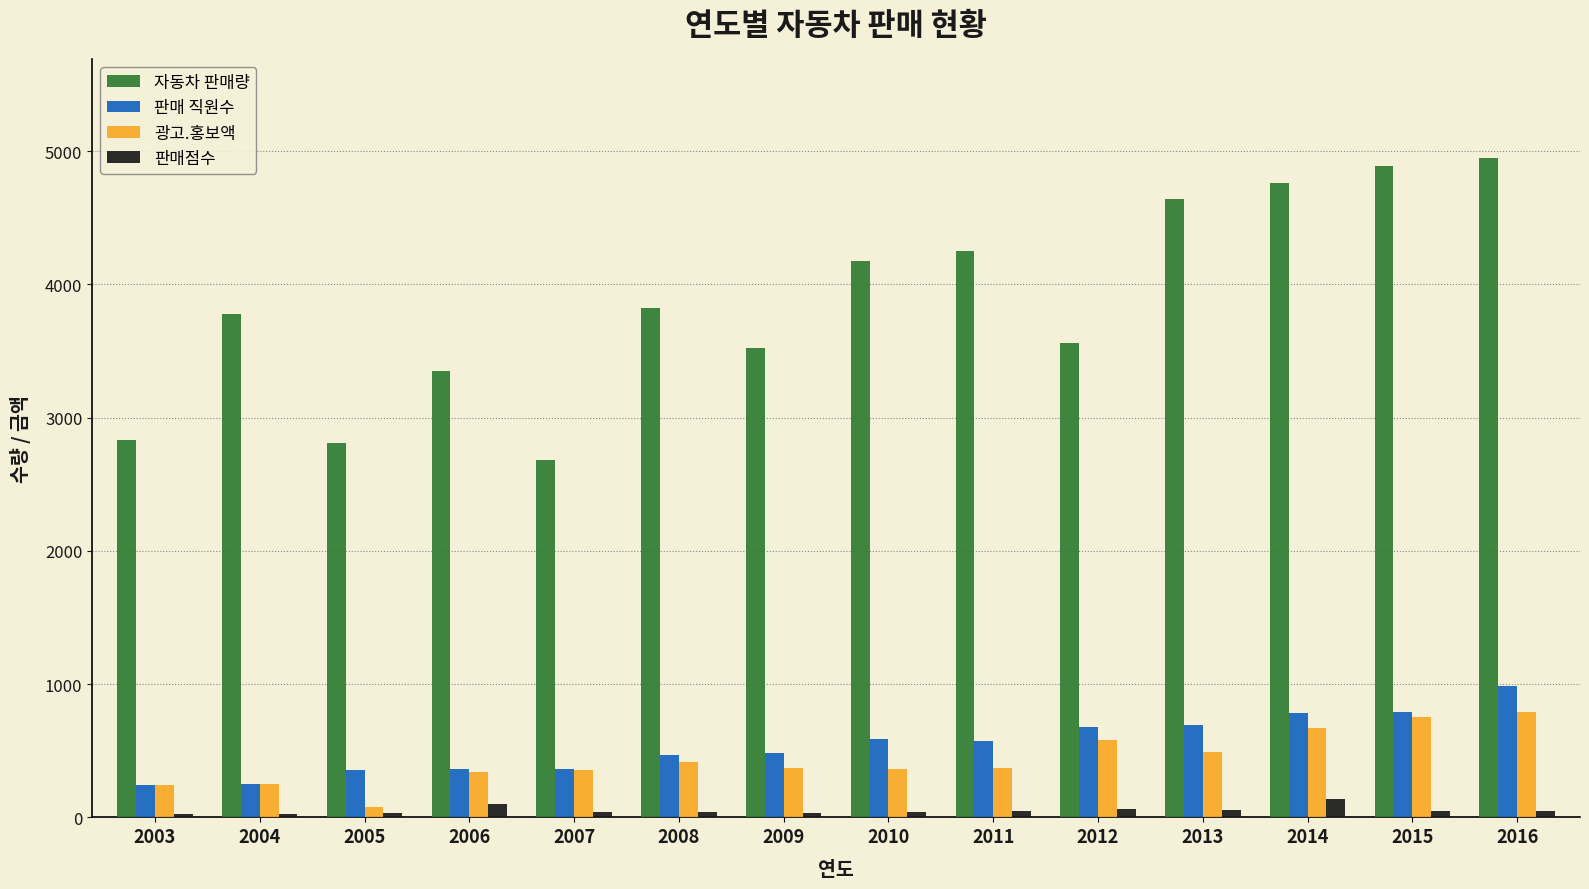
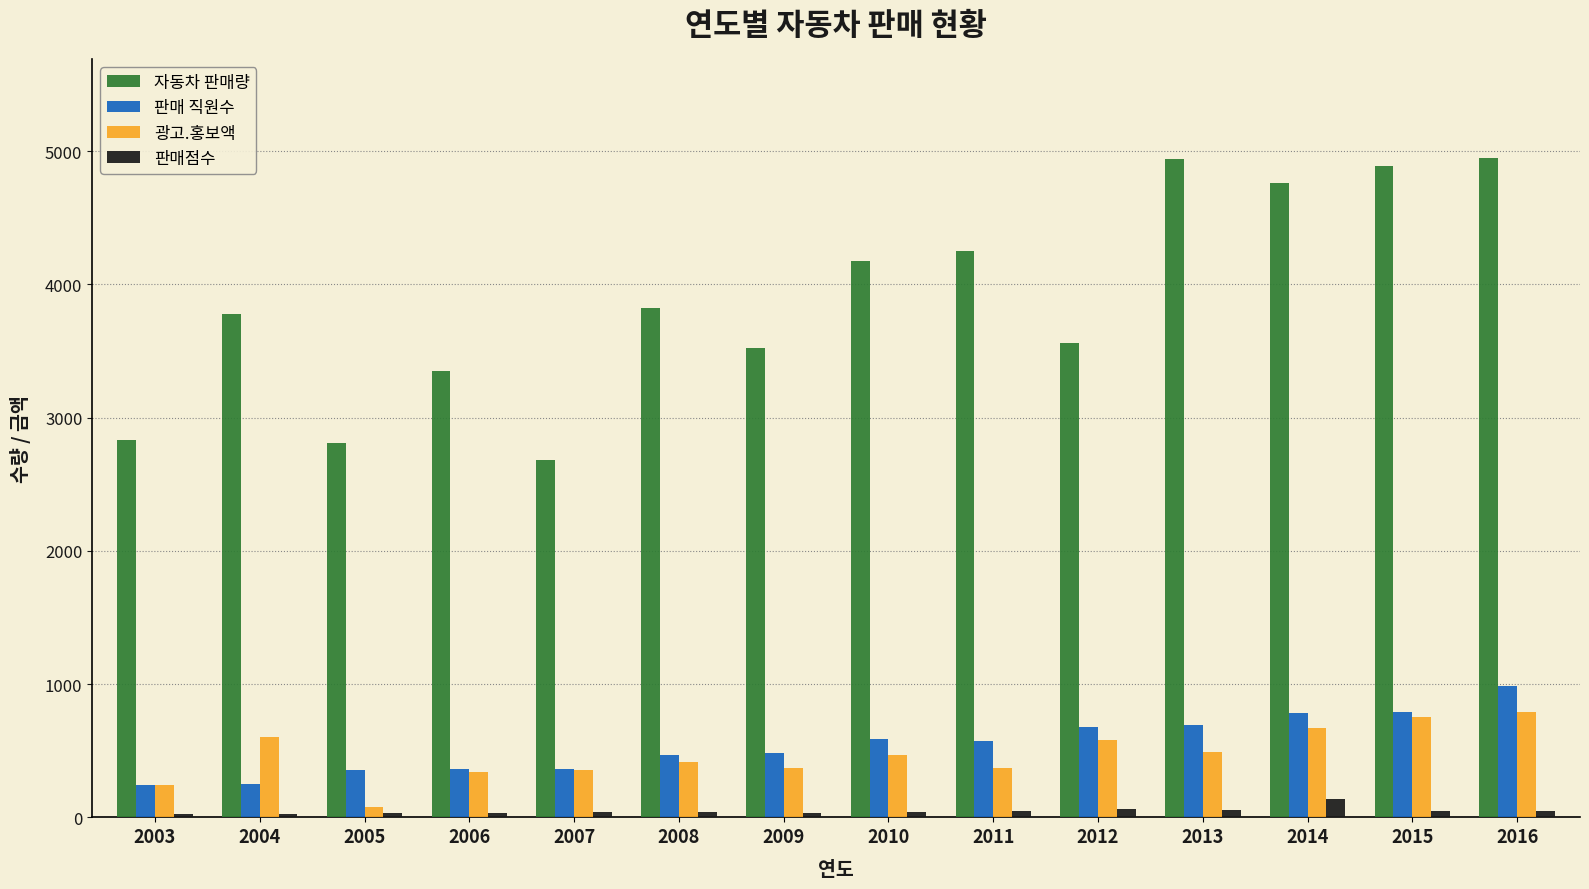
광고.홍보액, 2004: 250 -> 600
판매점수, 2006: 100 -> 40
광고.홍보액, 2010: 360 -> 470
자동차 판매량, 2013: 4640 -> 4940
